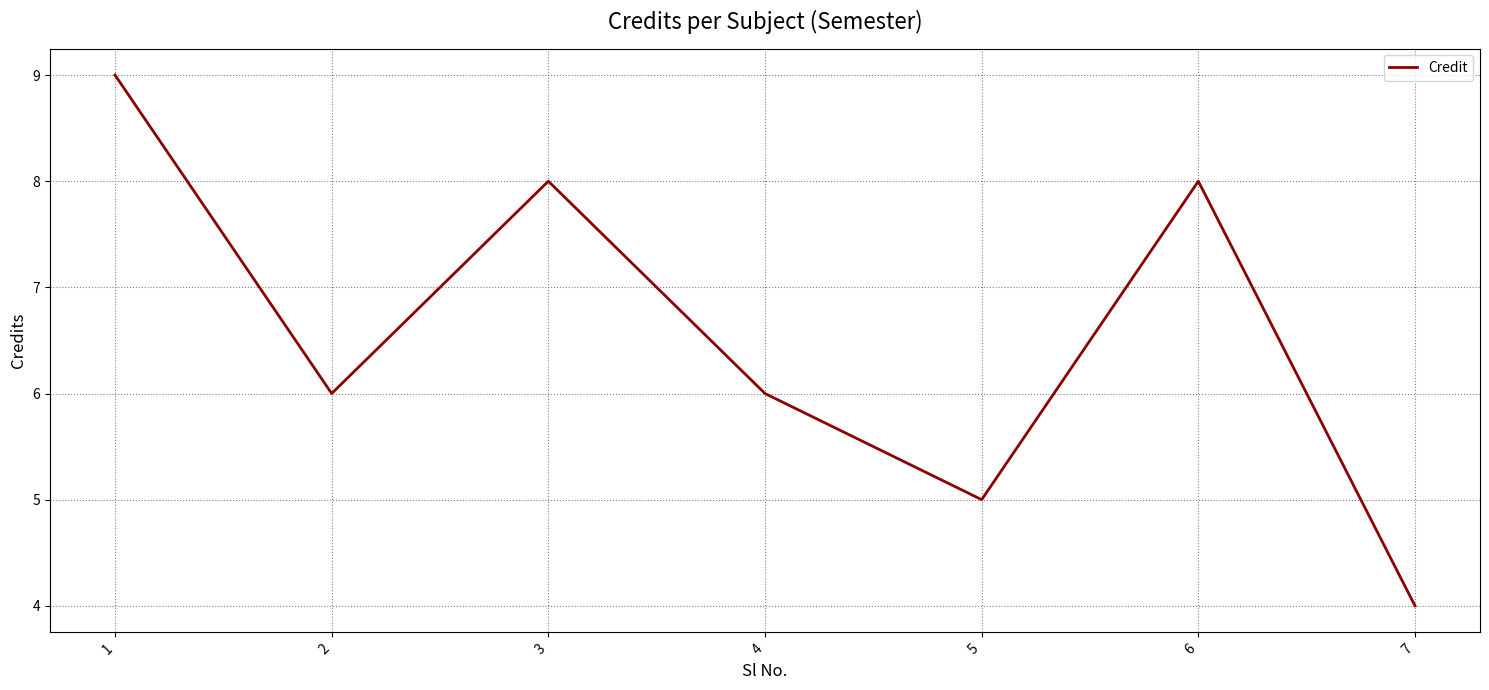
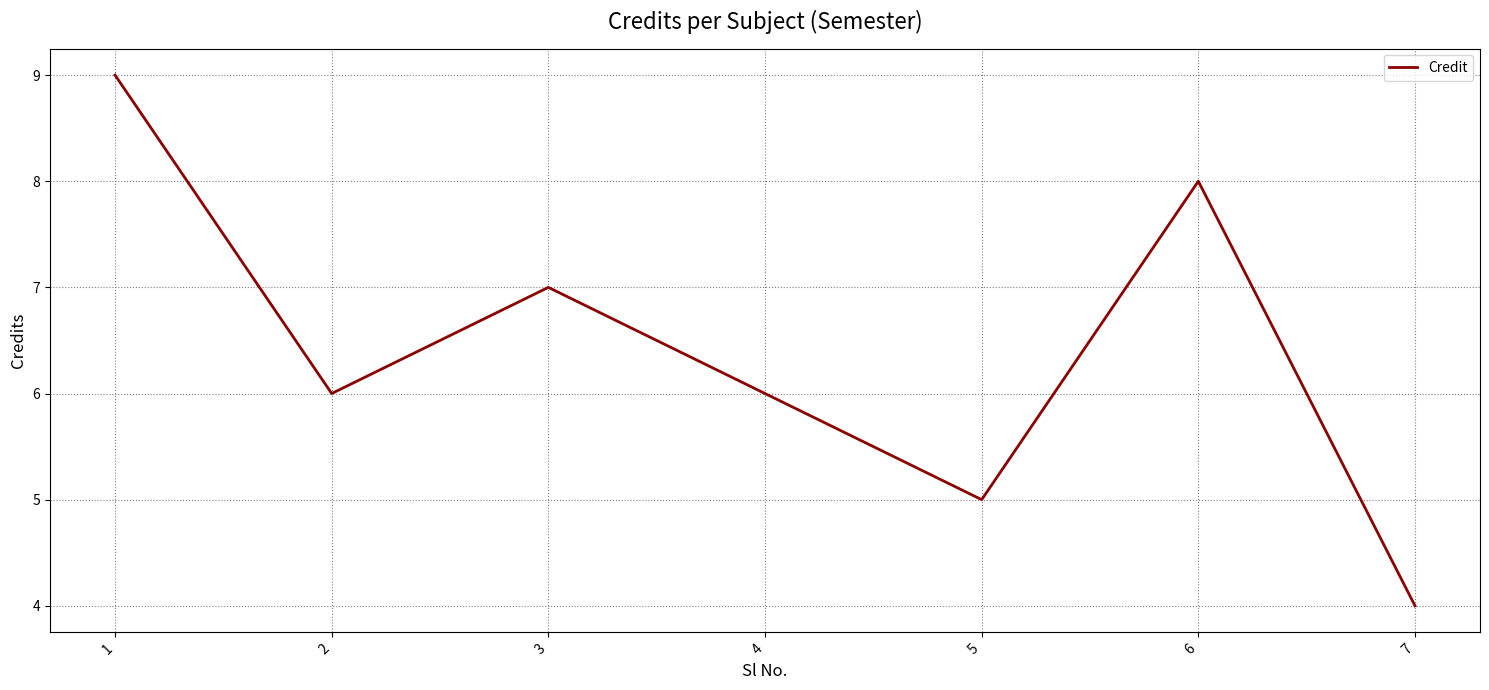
3: 8 -> 7
